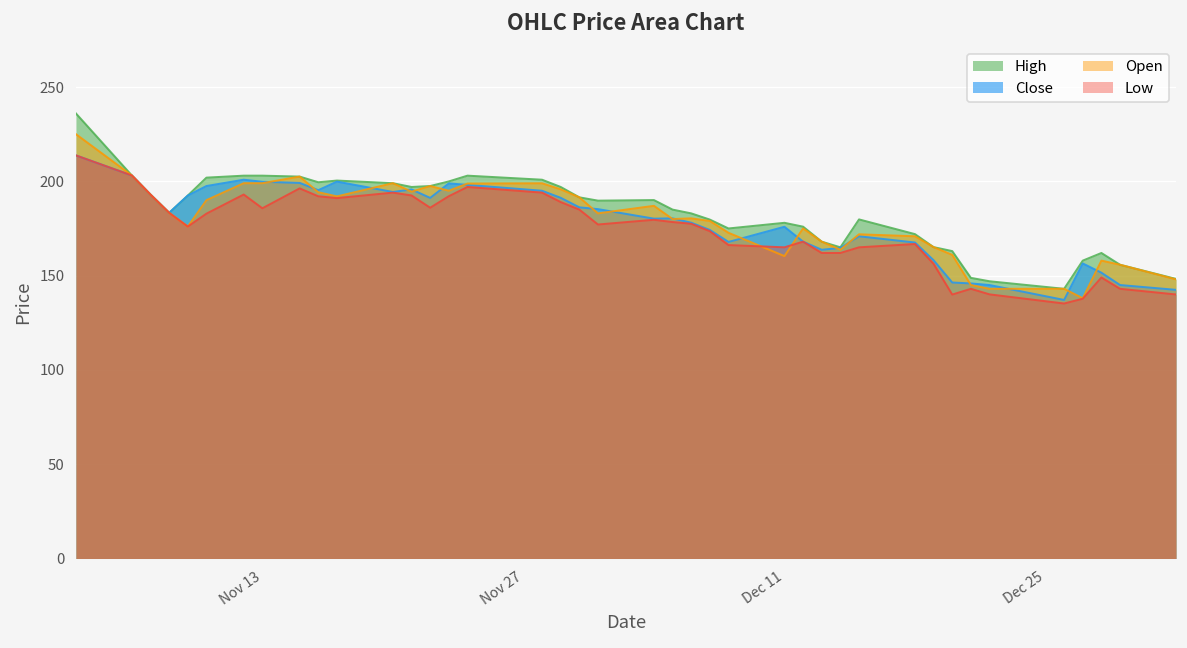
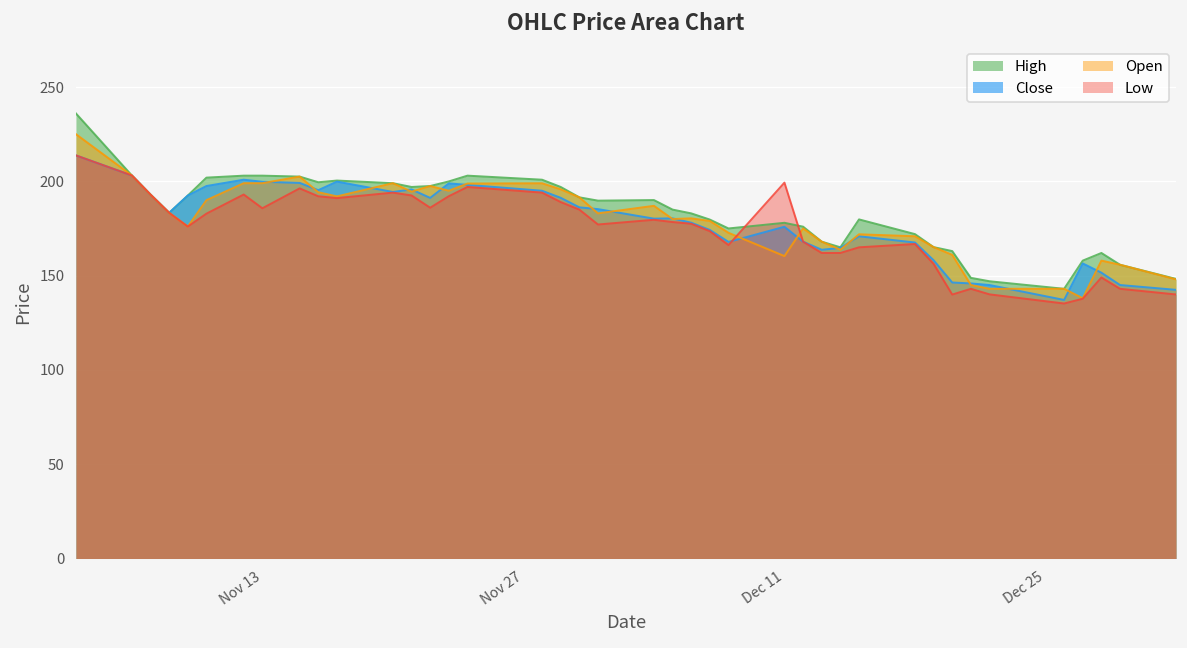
Low, Dec 11: 165 -> 199
